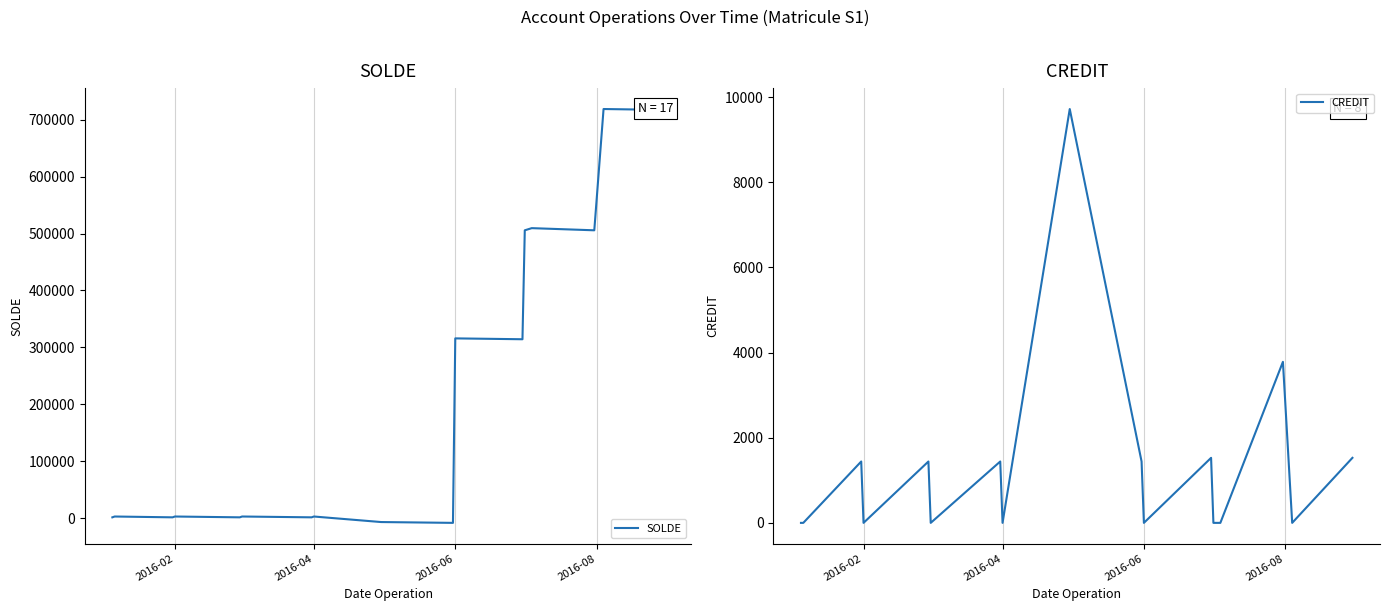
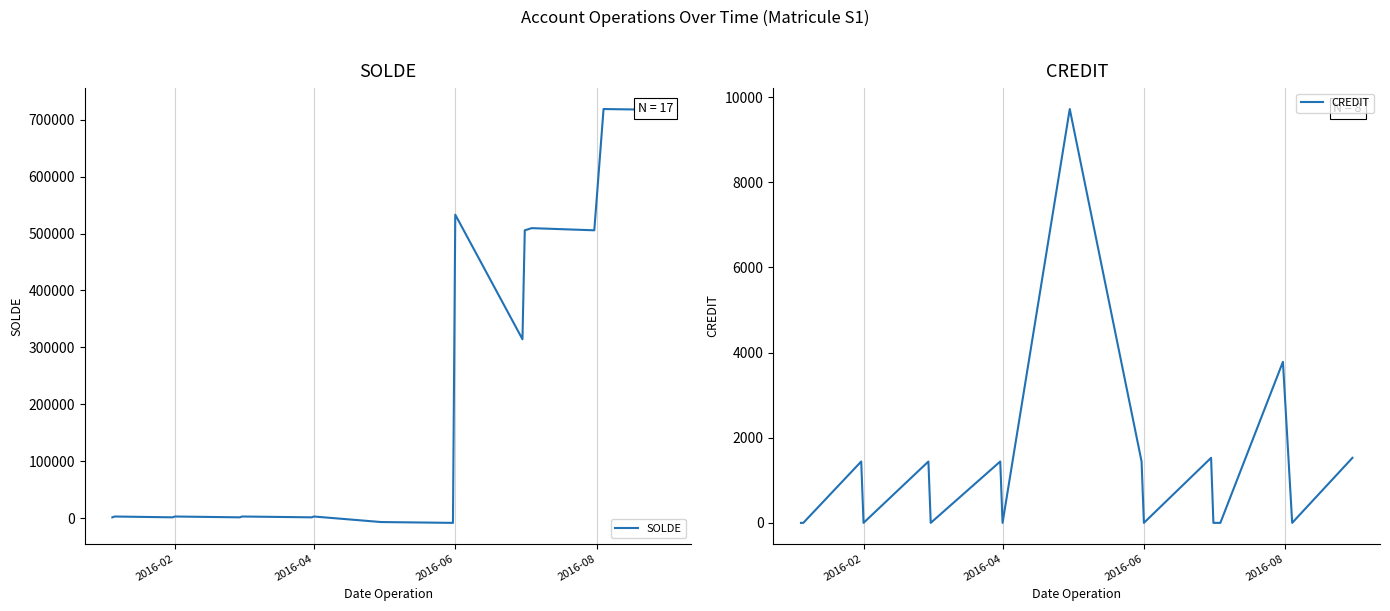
SOLDE, 2016-06: 320000 -> 530000
